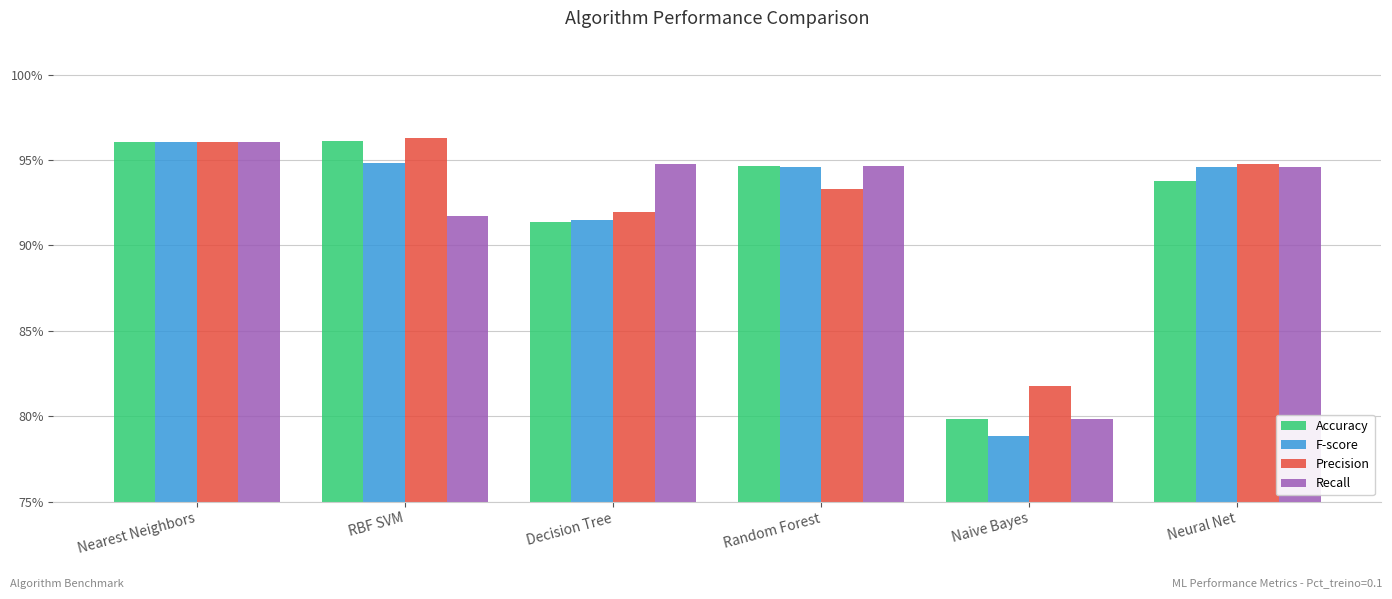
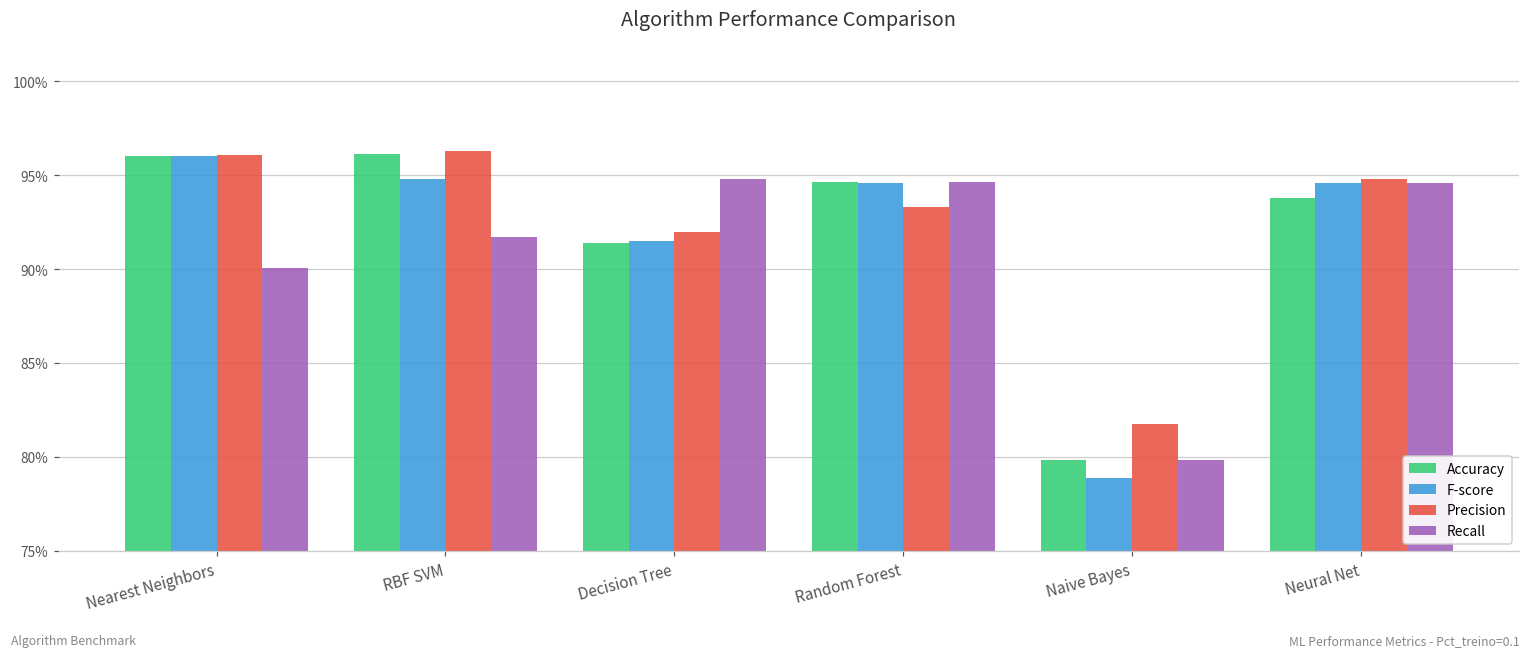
Recall, Nearest Neighbors: 96.0% -> 90.1%
